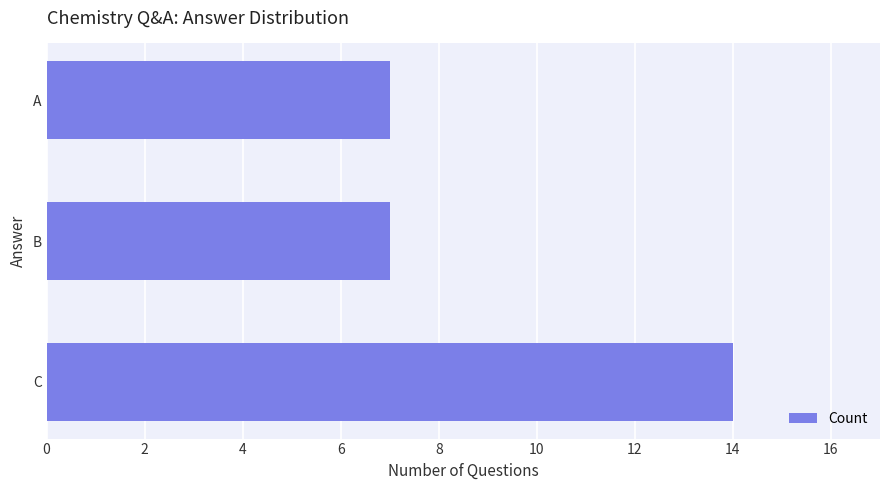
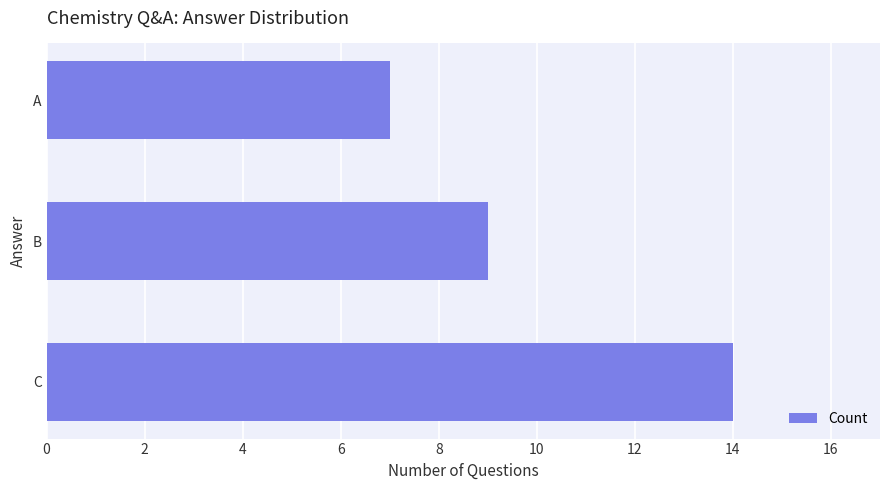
B: 7 -> 9
